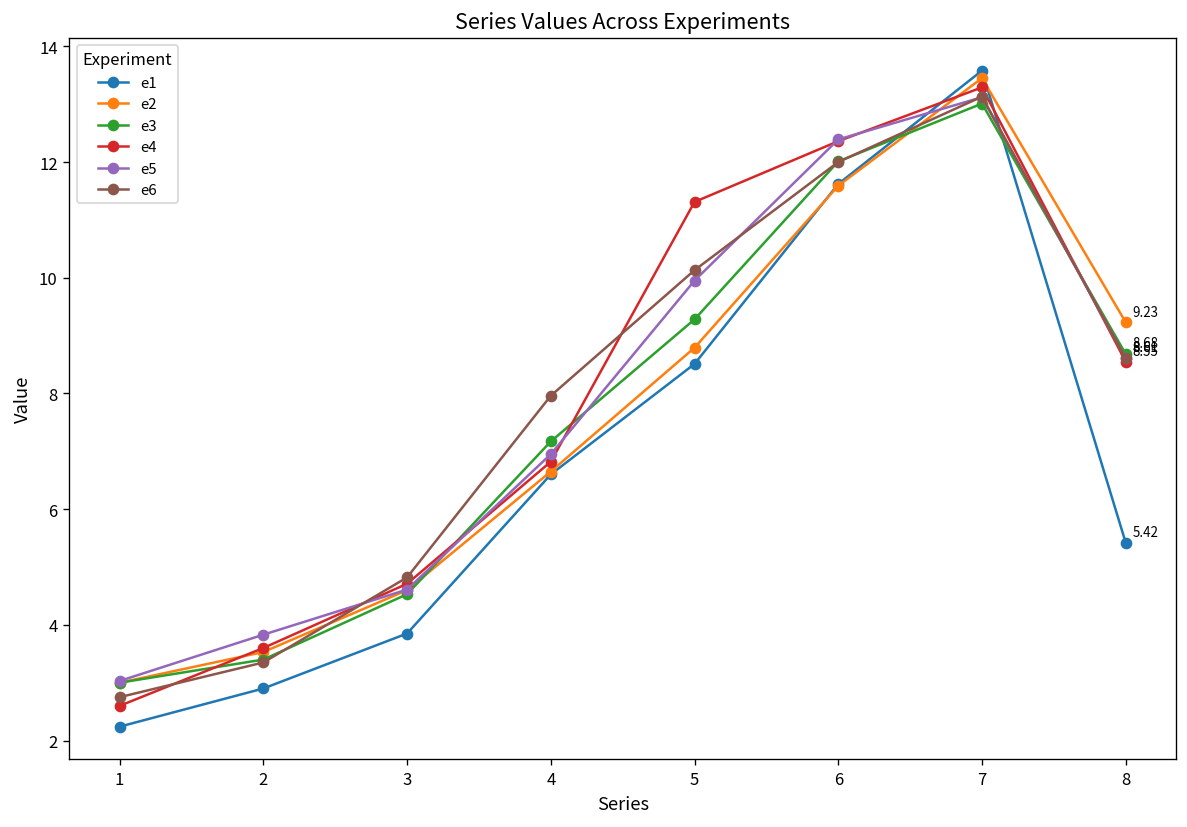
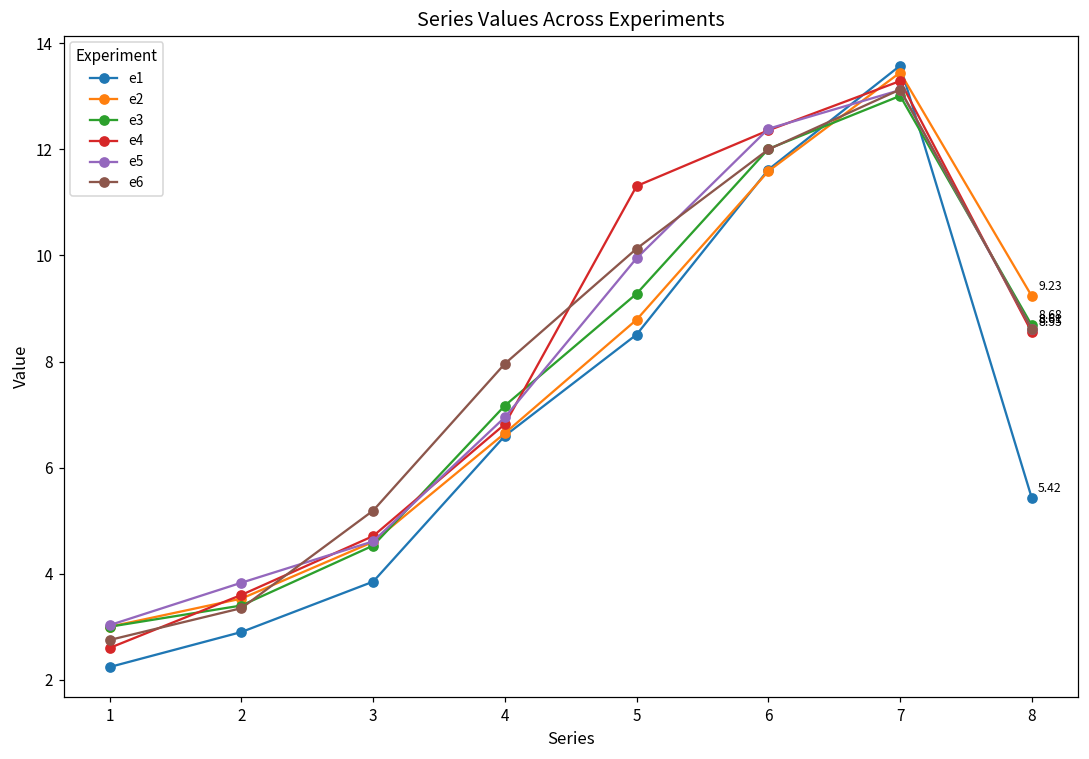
e6, 3: 4.8 -> 5.2
